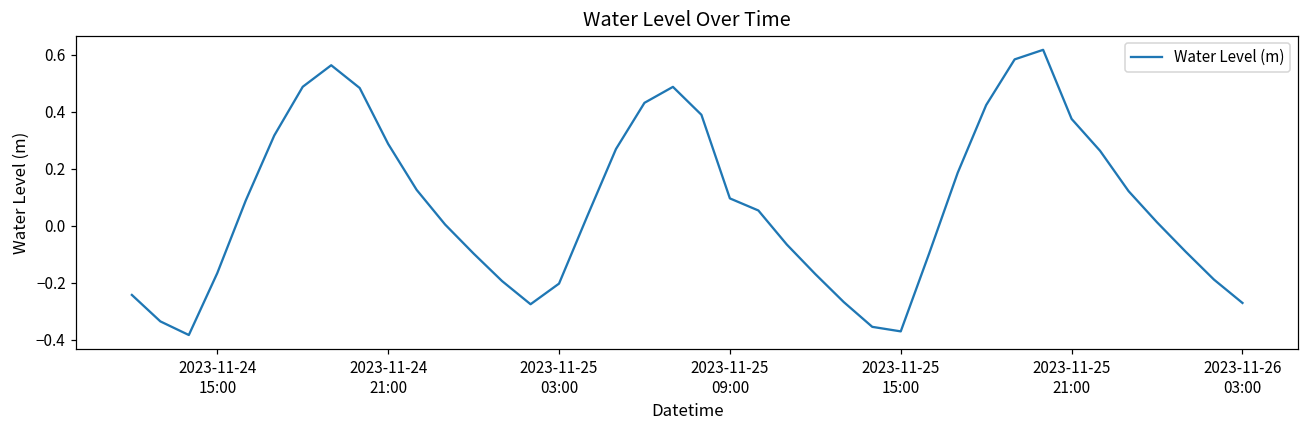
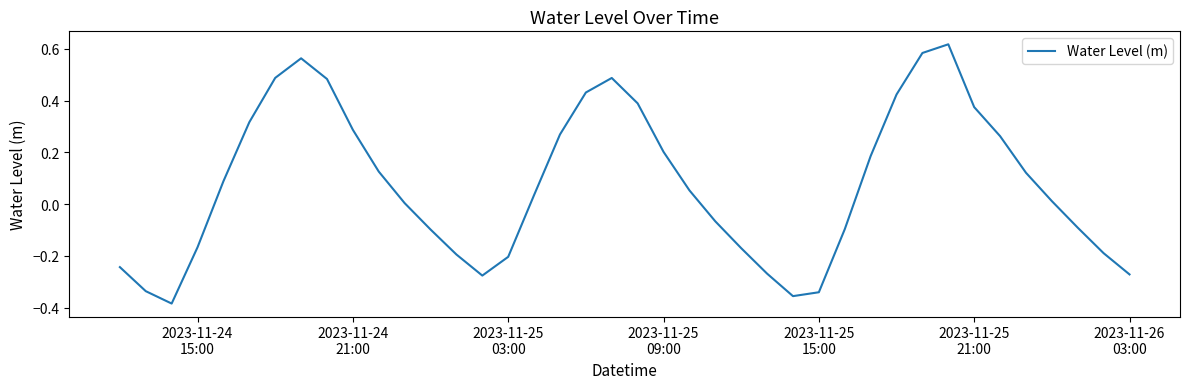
2023-11-25 09:00: 0.10 -> 0.20
2023-11-25 15:00: -0.37 -> -0.34
